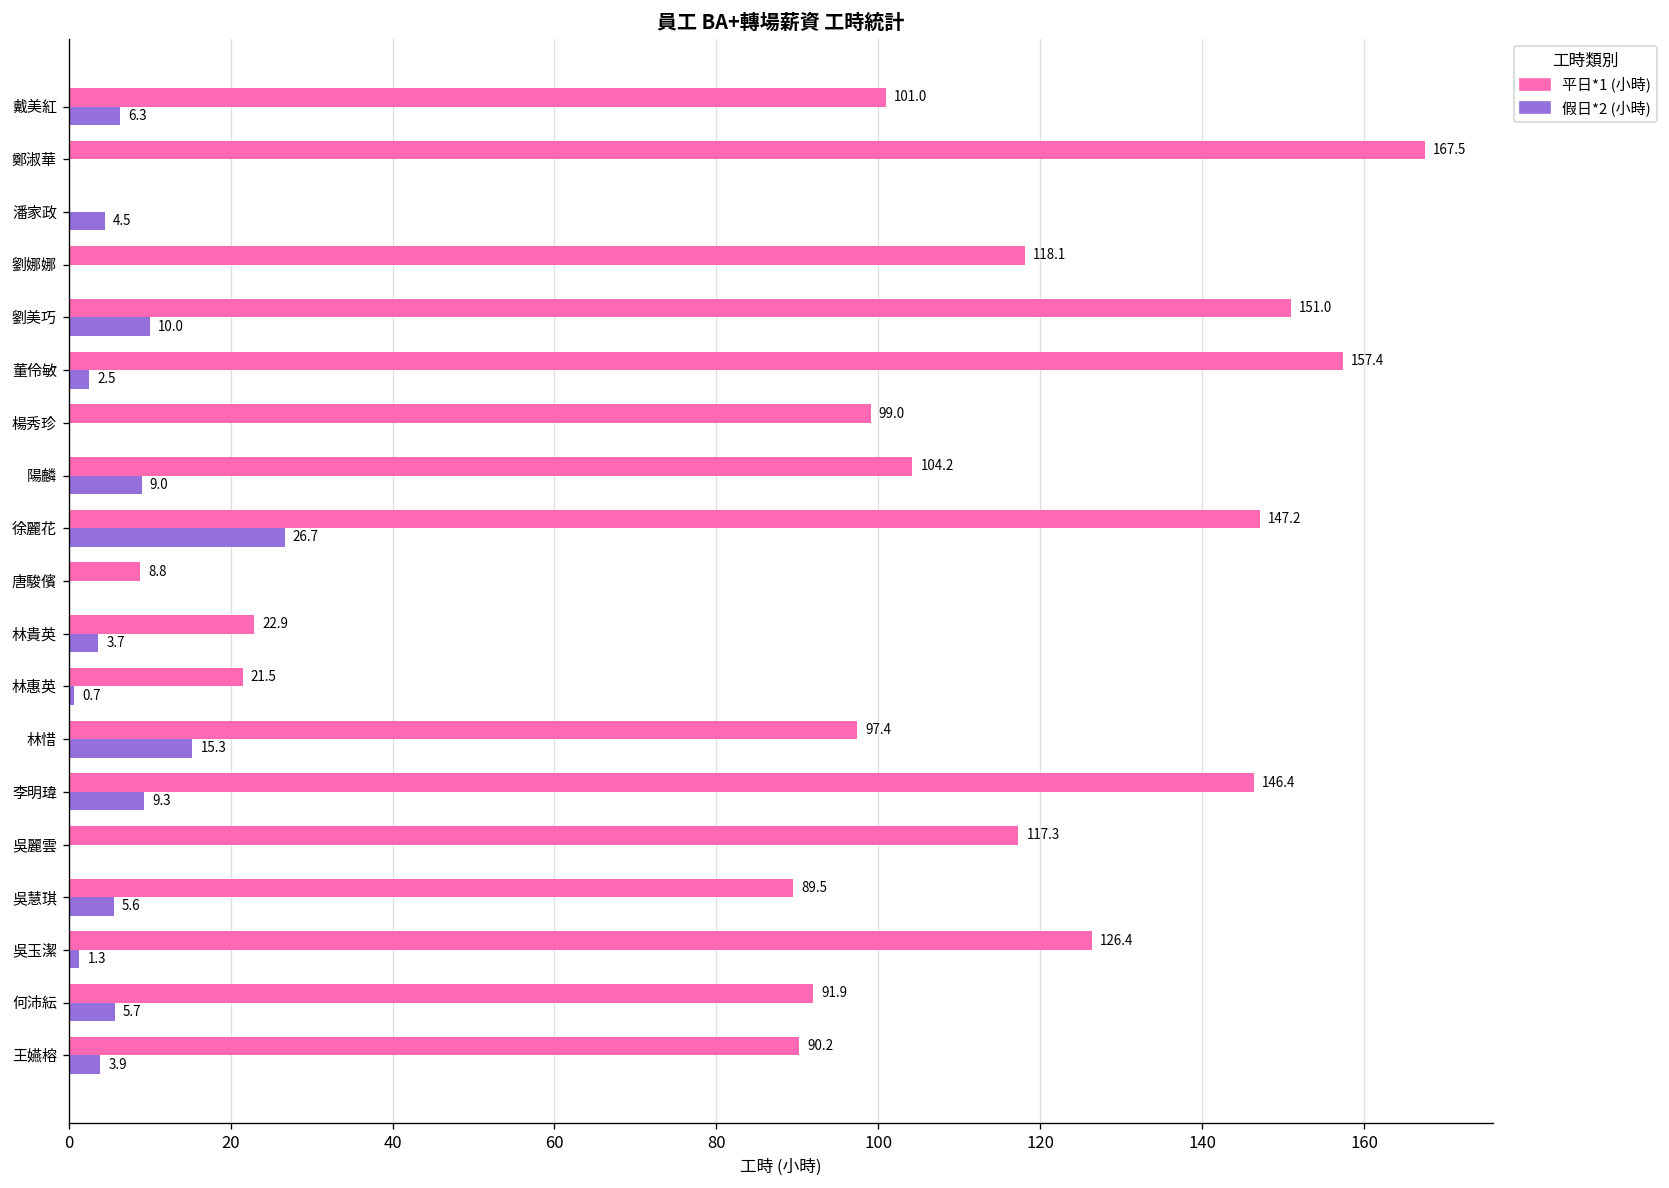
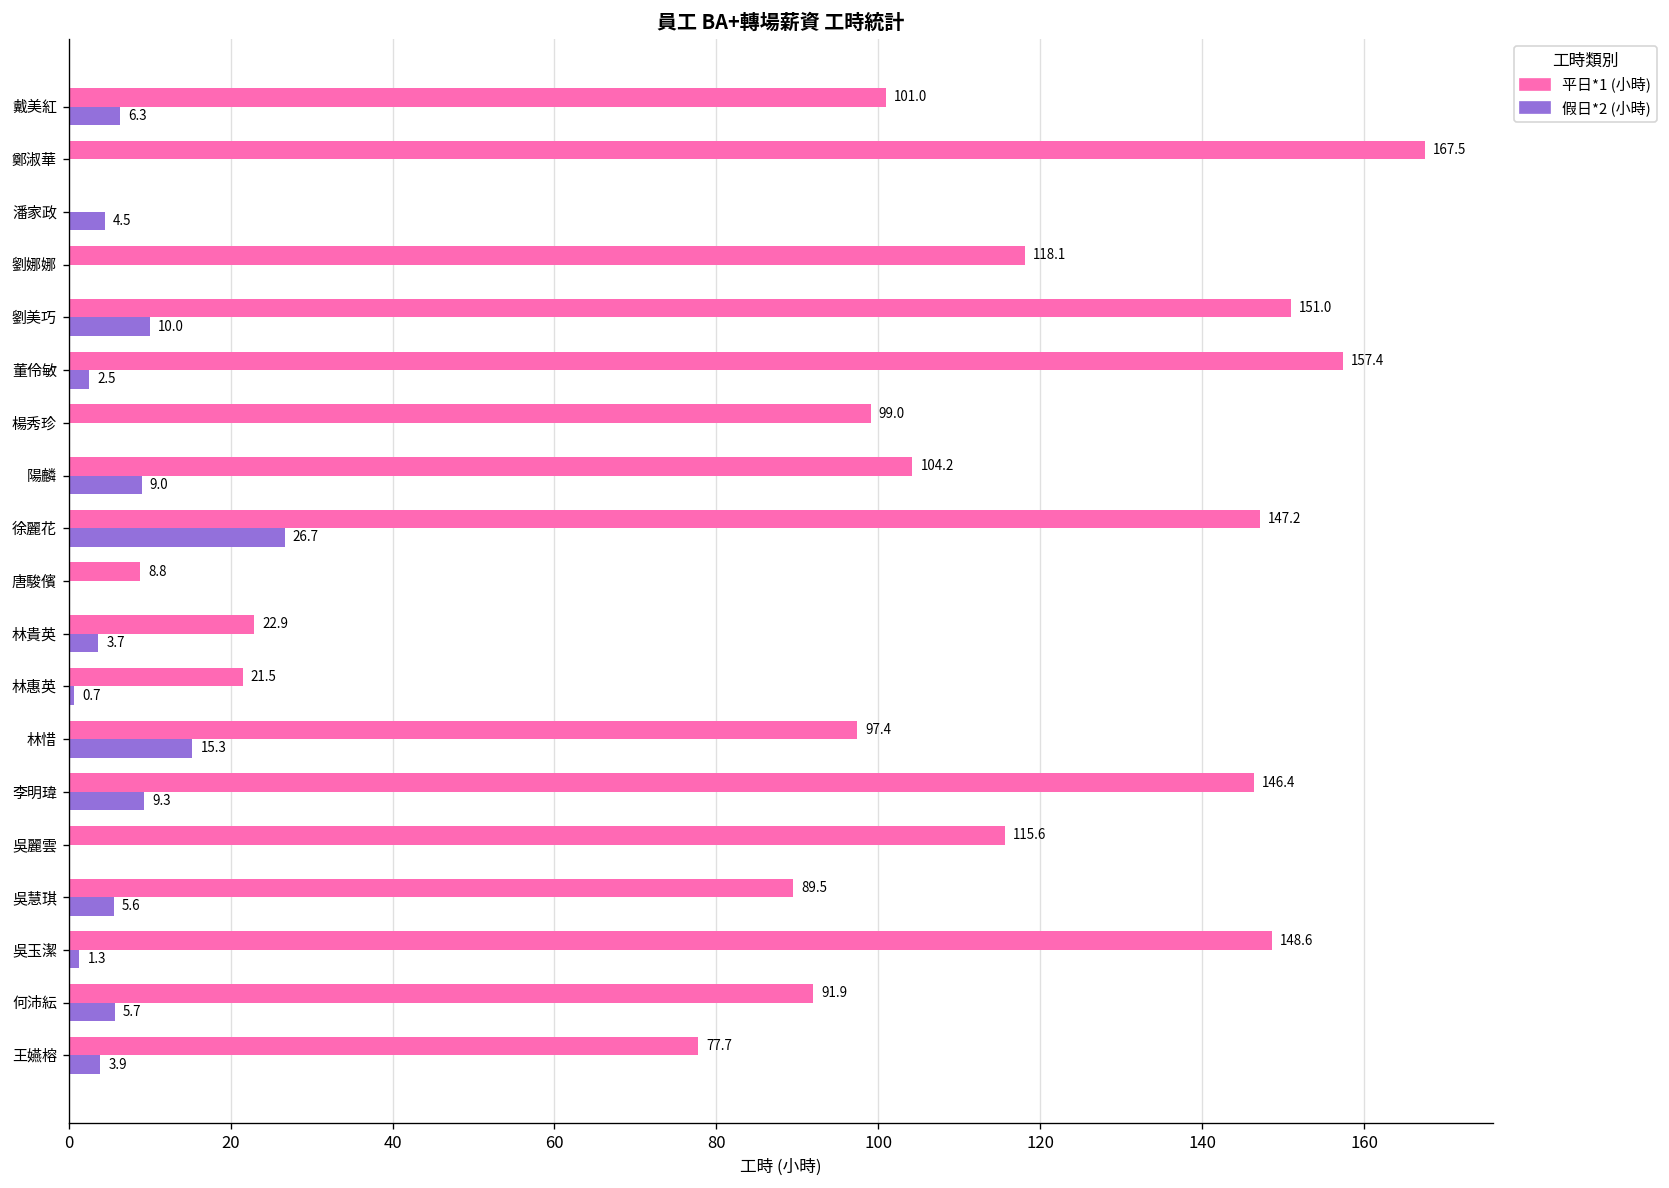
平日*1 (小時), 吳麗雲: 117.3 -> 115.6
平日*1 (小時), 吳玉潔: 126.4 -> 148.6
平日*1 (小時), 王嬿榕: 90.2 -> 77.7
